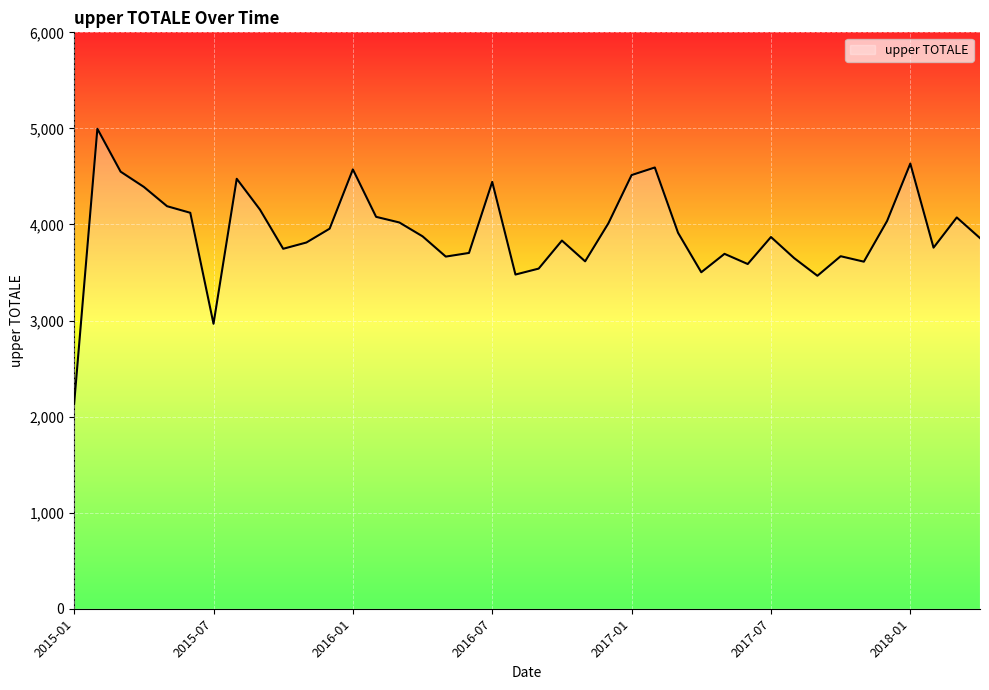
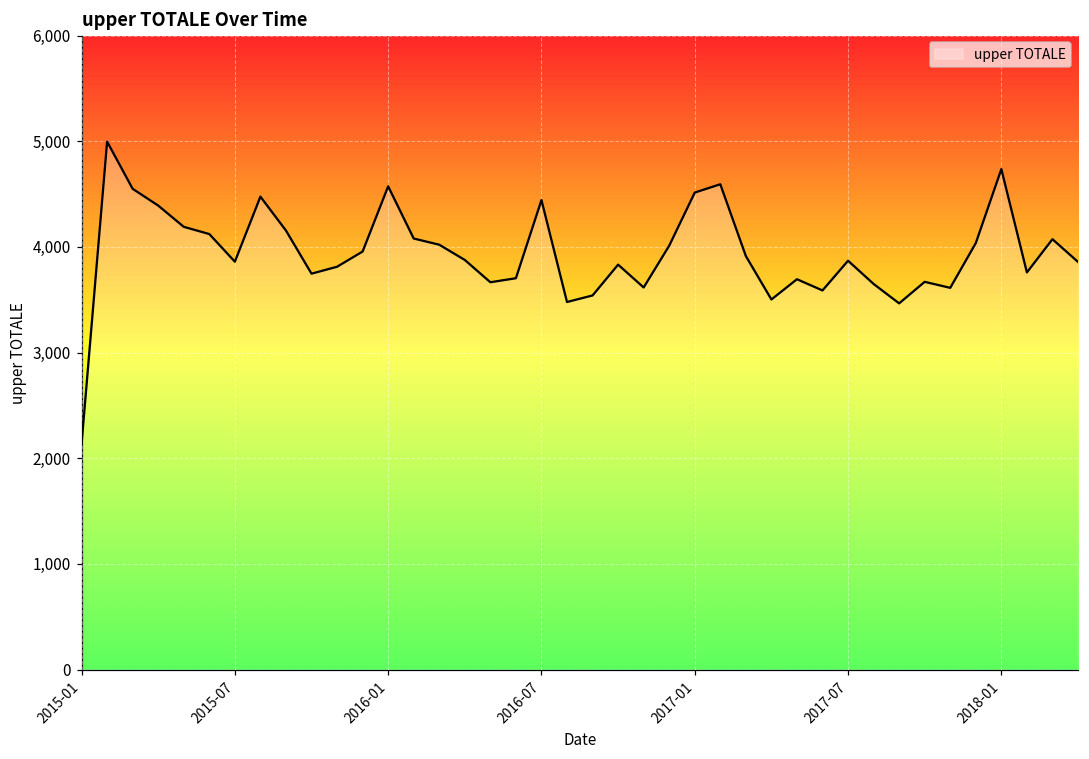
2015-07: 3,000 -> 3,900
2018-01: 4,600 -> 4,700
